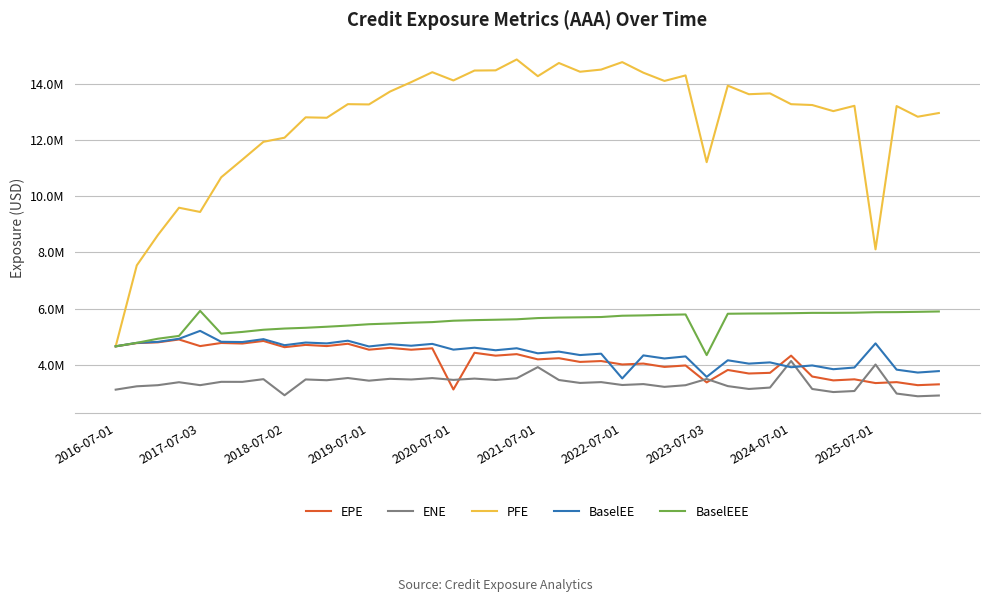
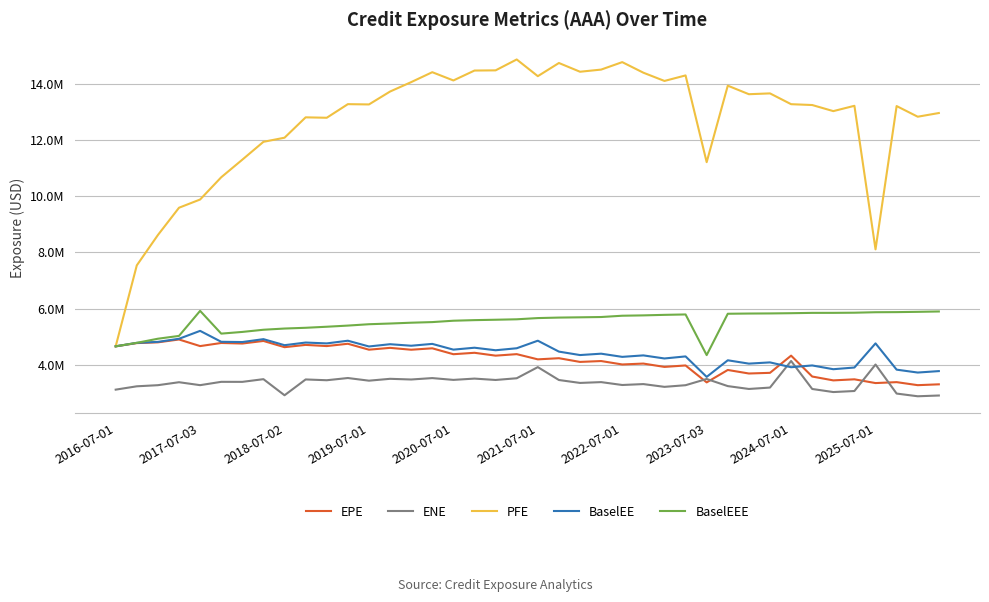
PFE, 2017-07-03: 9400000 -> 9900000
EPE, 2020-07-01: 3100000 -> 4400000
BaselEE, 2021-07-01: 4400000 -> 4900000
BaselEE, 2022-07-01: 3500000 -> 4300000
